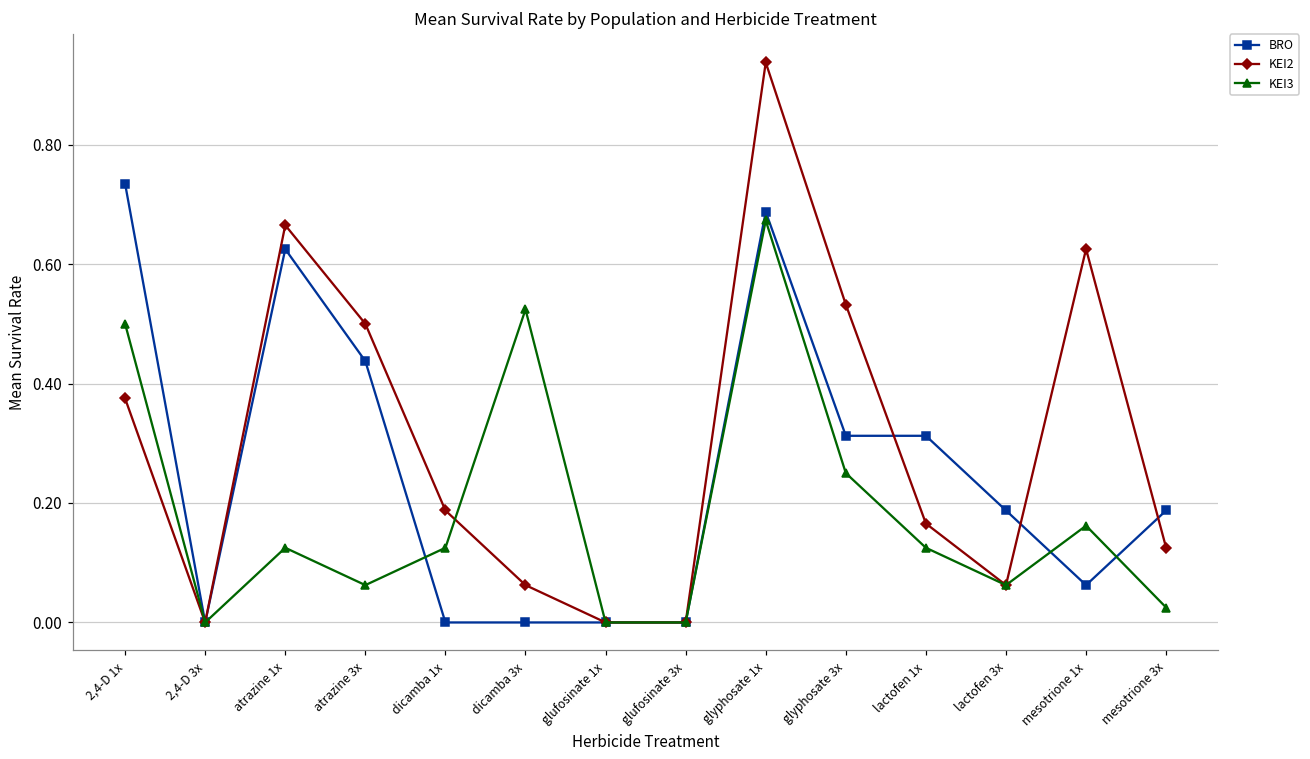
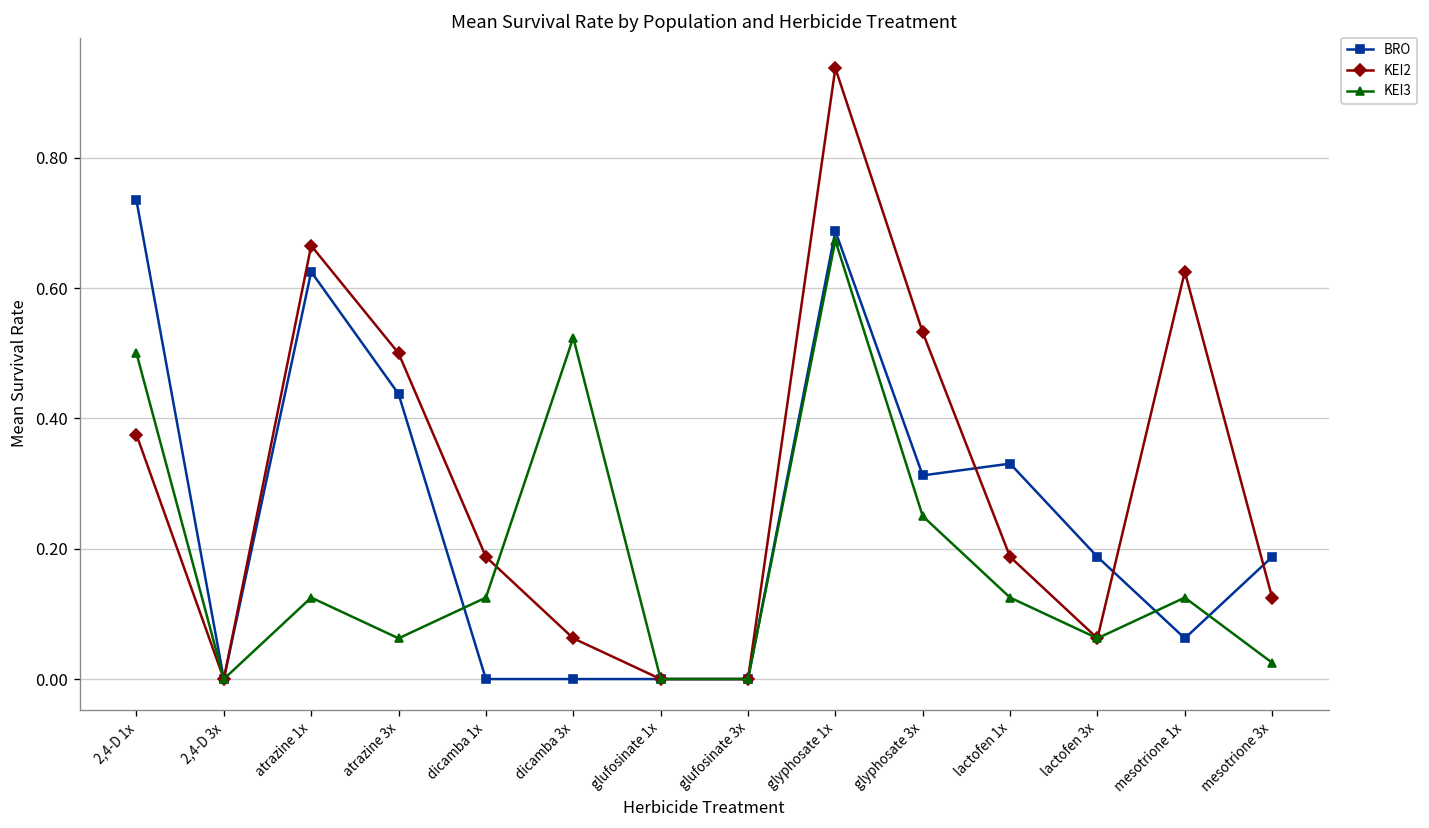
BRO, lactofen 1x: 0.31 -> 0.33
KEI2, lactofen 1x: 0.17 -> 0.19
KEI3, mesotrione 1x: 0.16 -> 0.13
